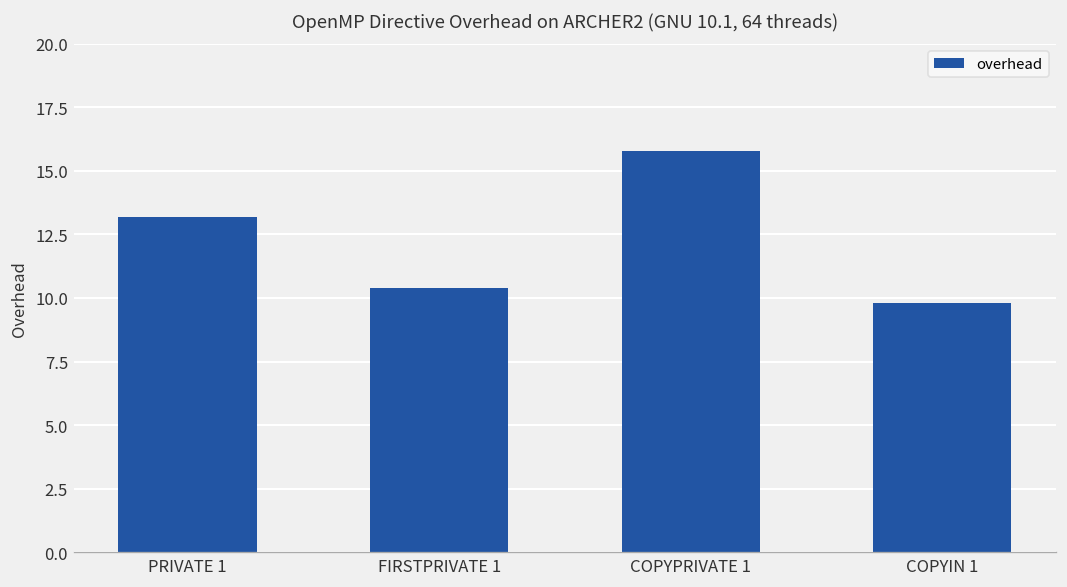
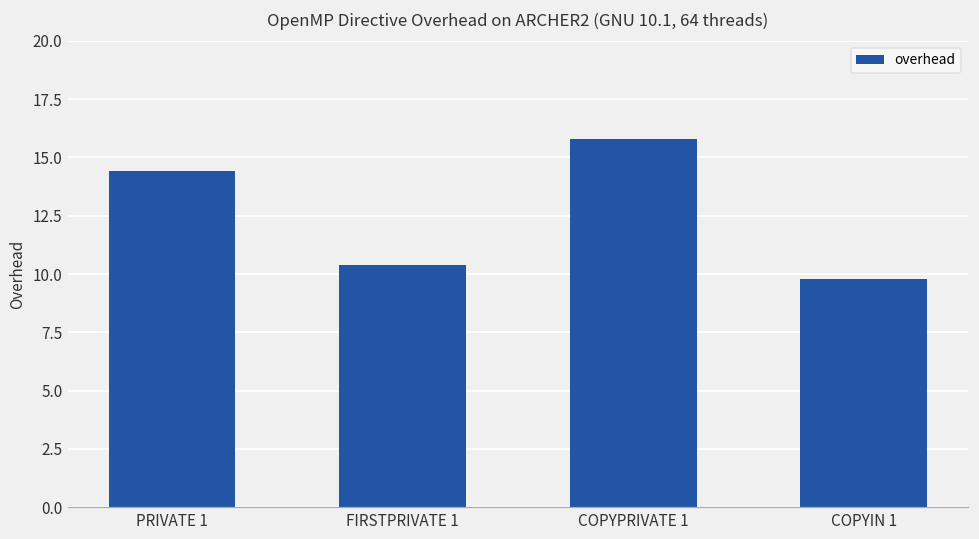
PRIVATE 1: 13.2 -> 14.4
